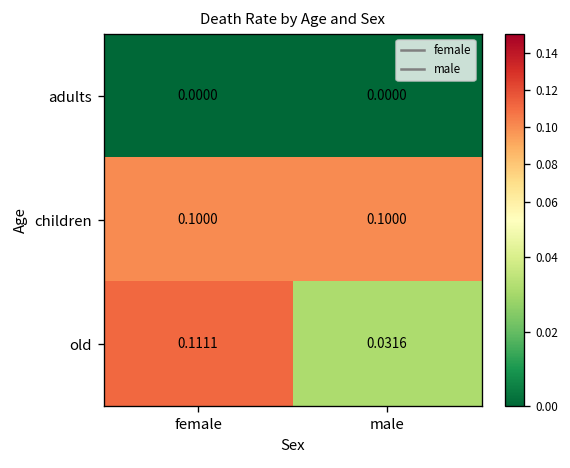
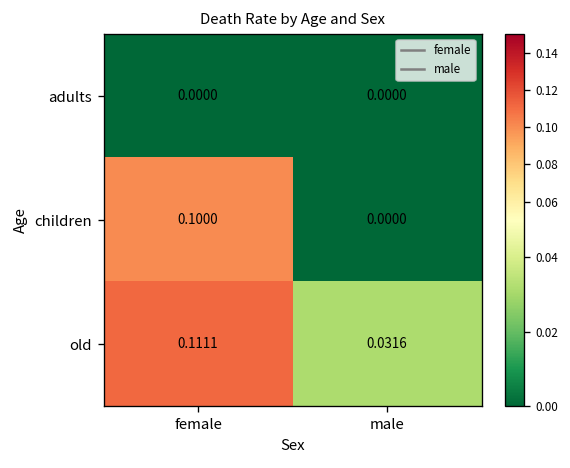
children, male: 0.1000 -> 0.0000
